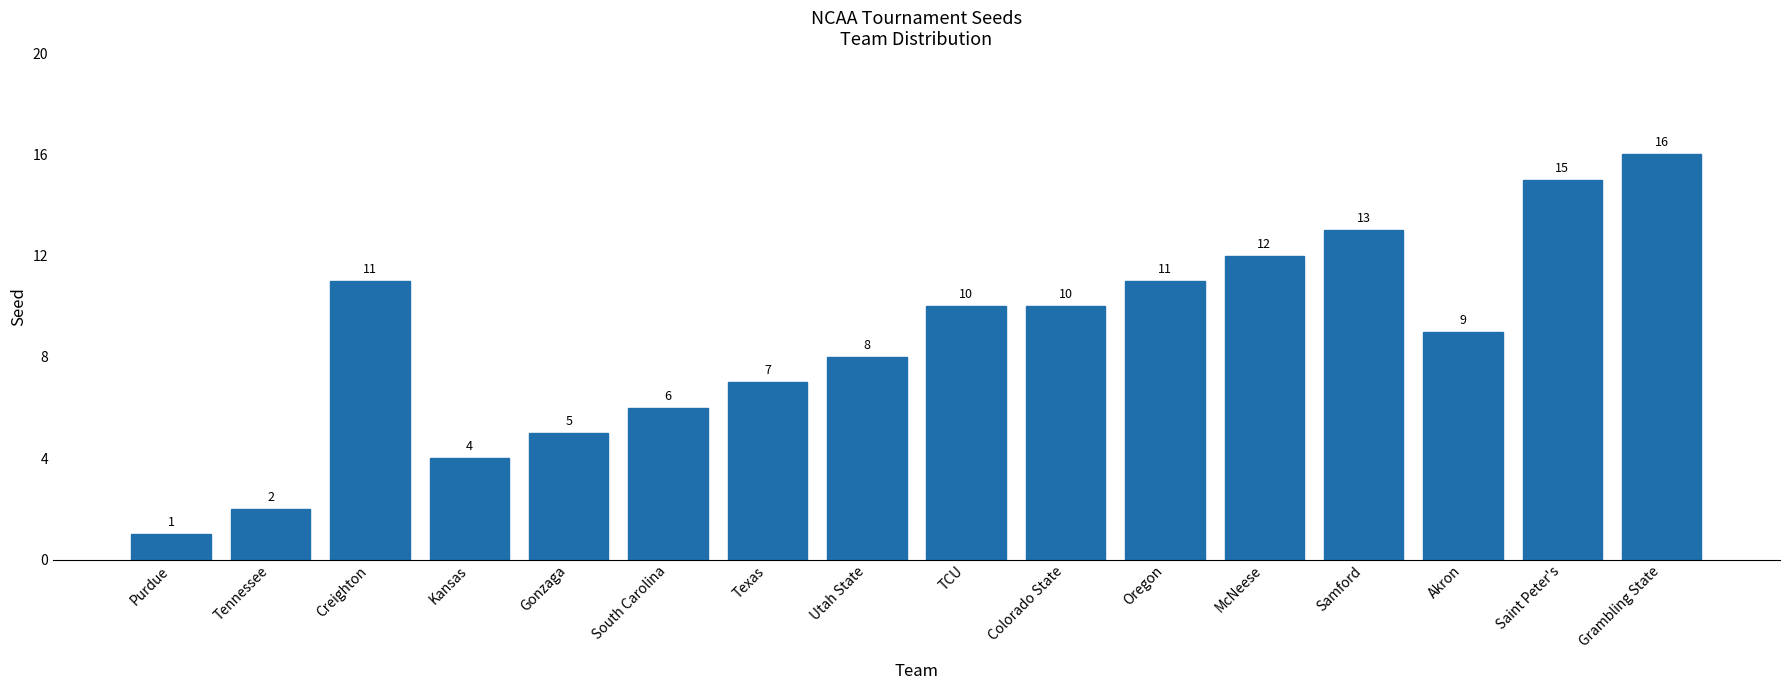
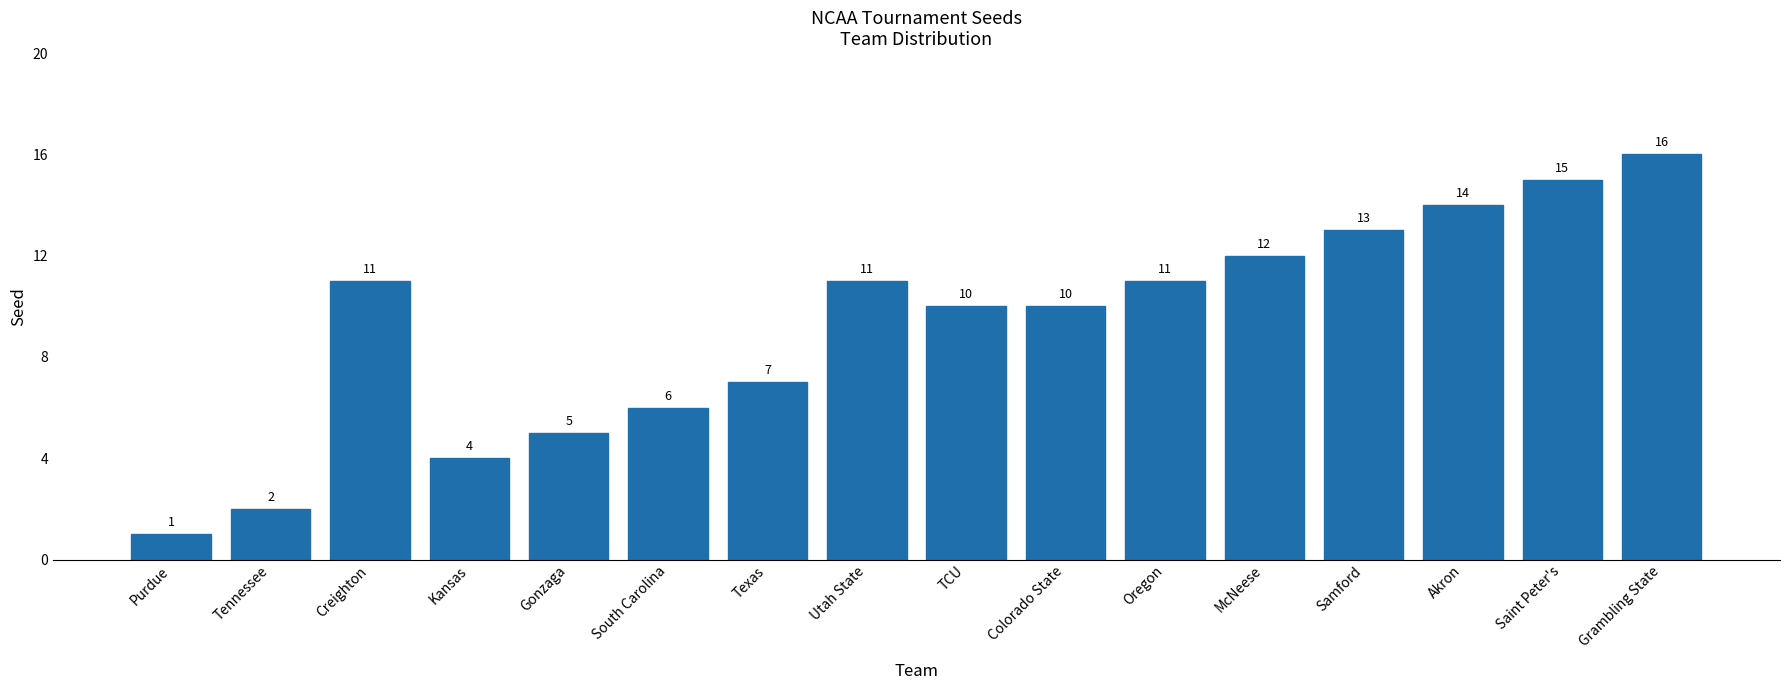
Utah State: 8 -> 11
Akron: 9 -> 14
